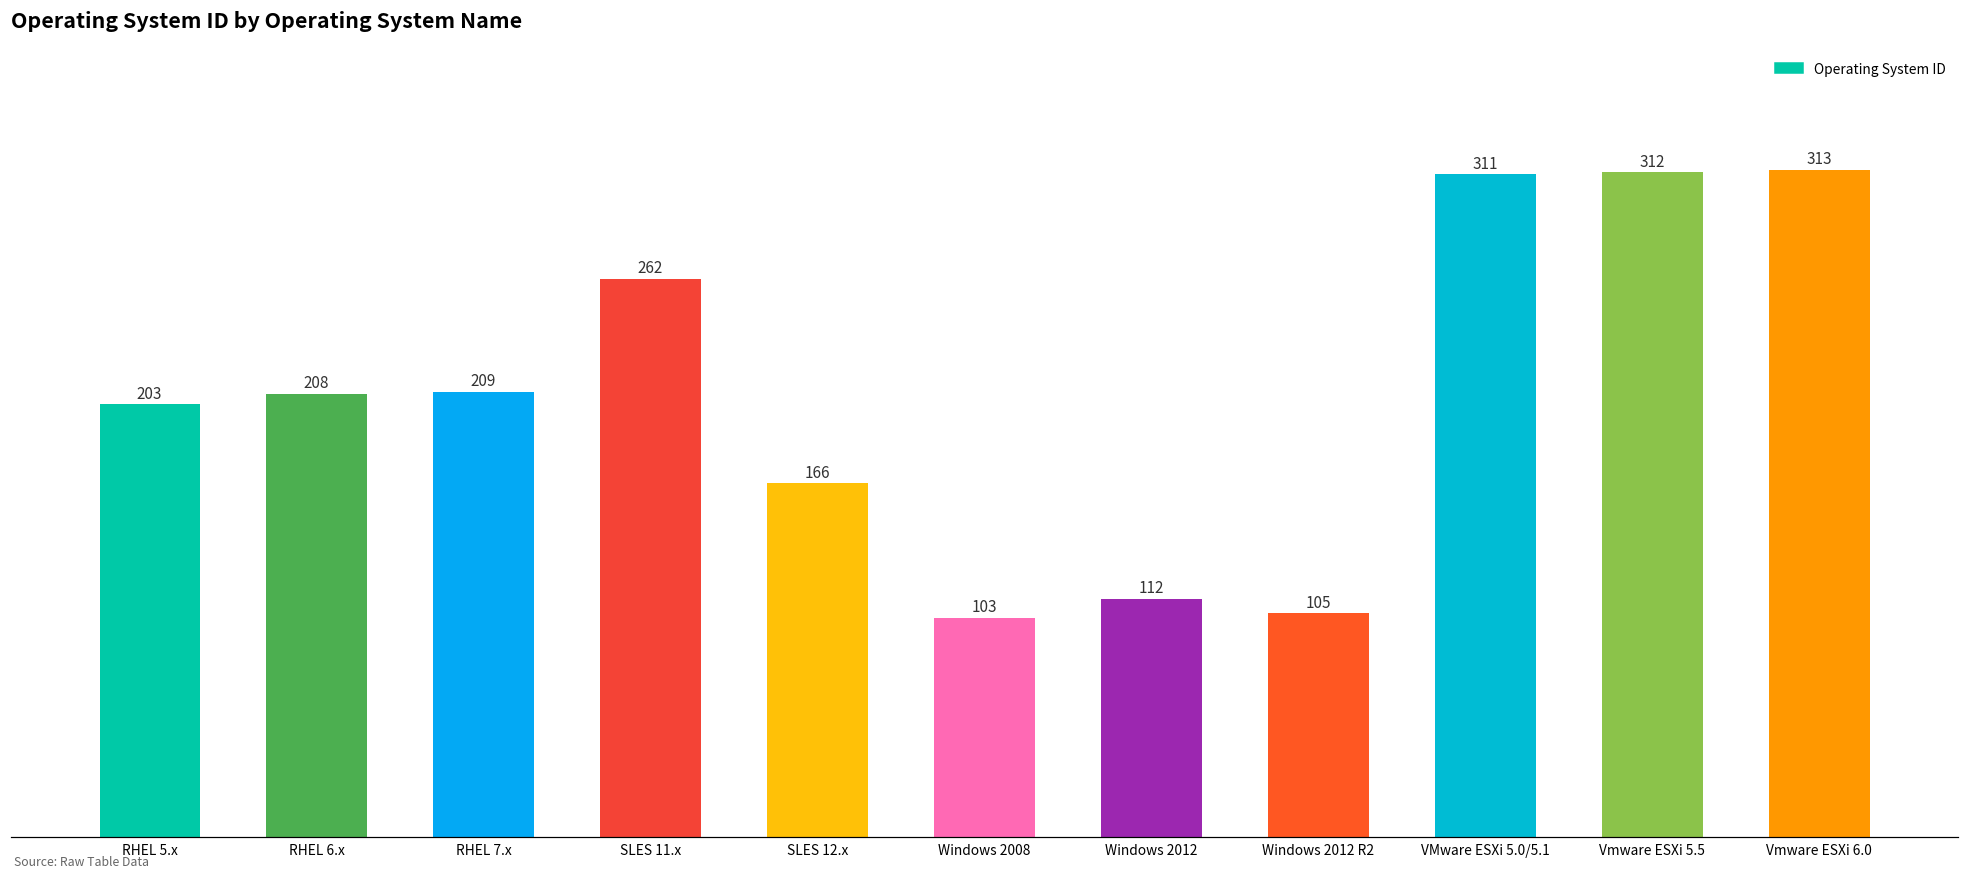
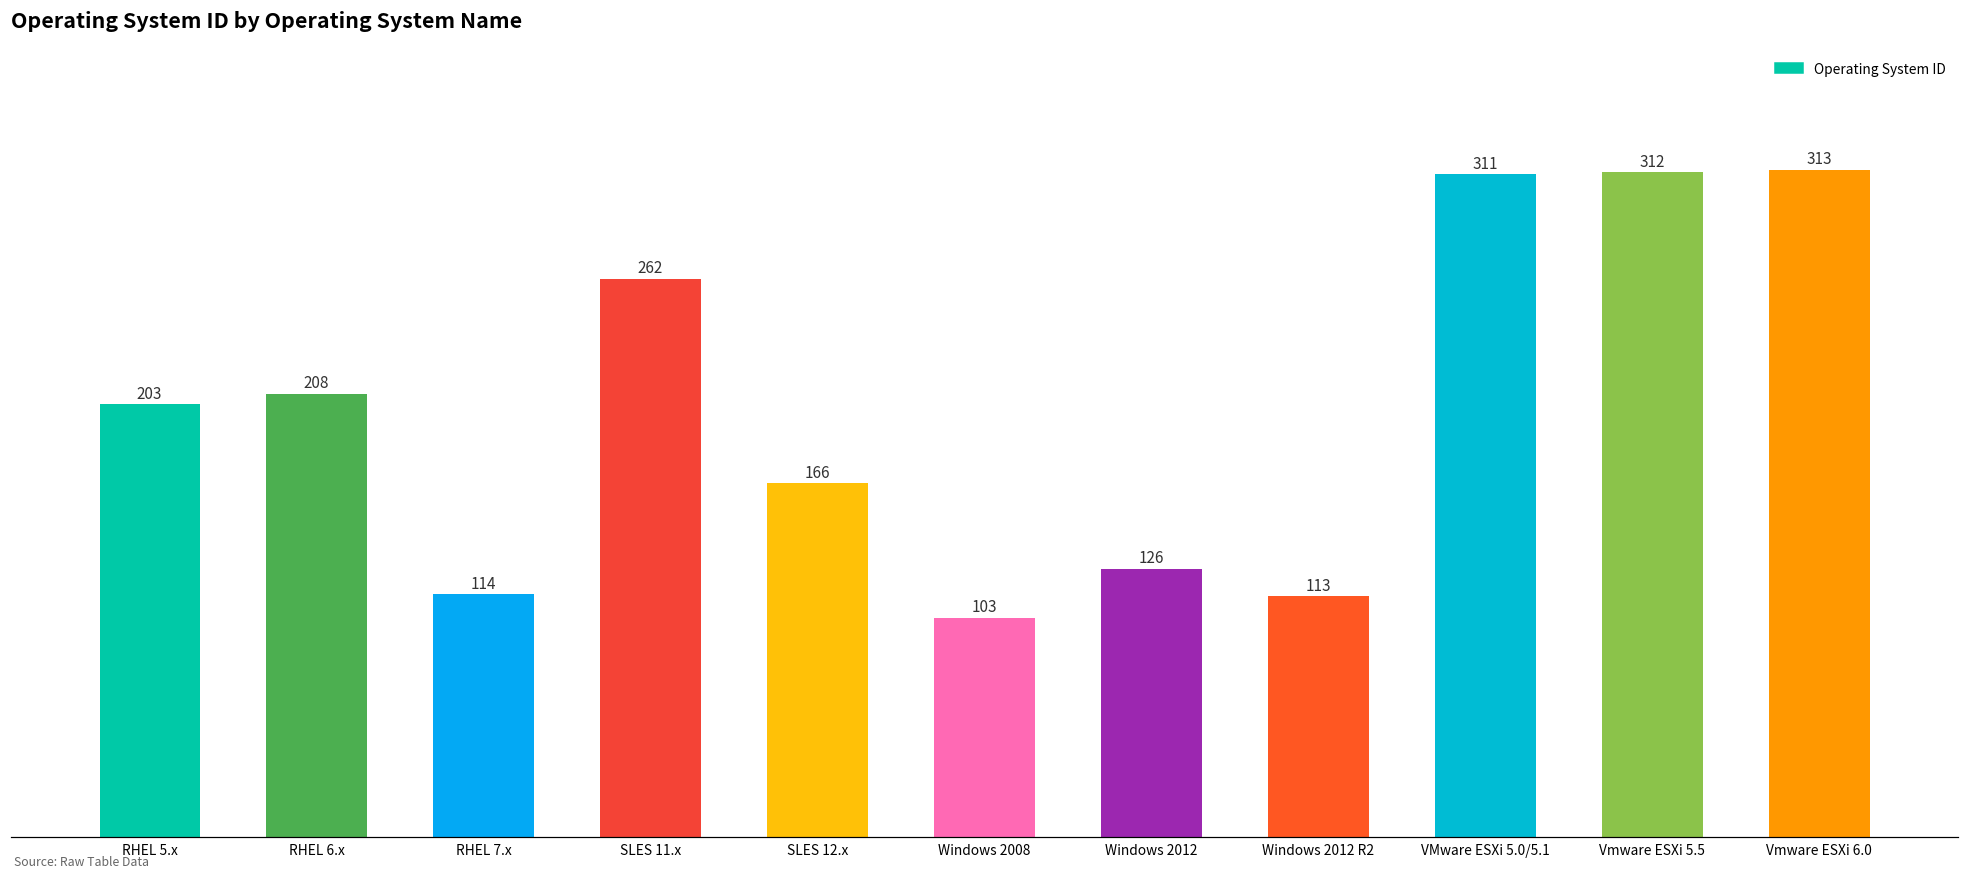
RHEL 7.x: 209 -> 114
Windows 2012: 112 -> 126
Windows 2012 R2: 105 -> 113
